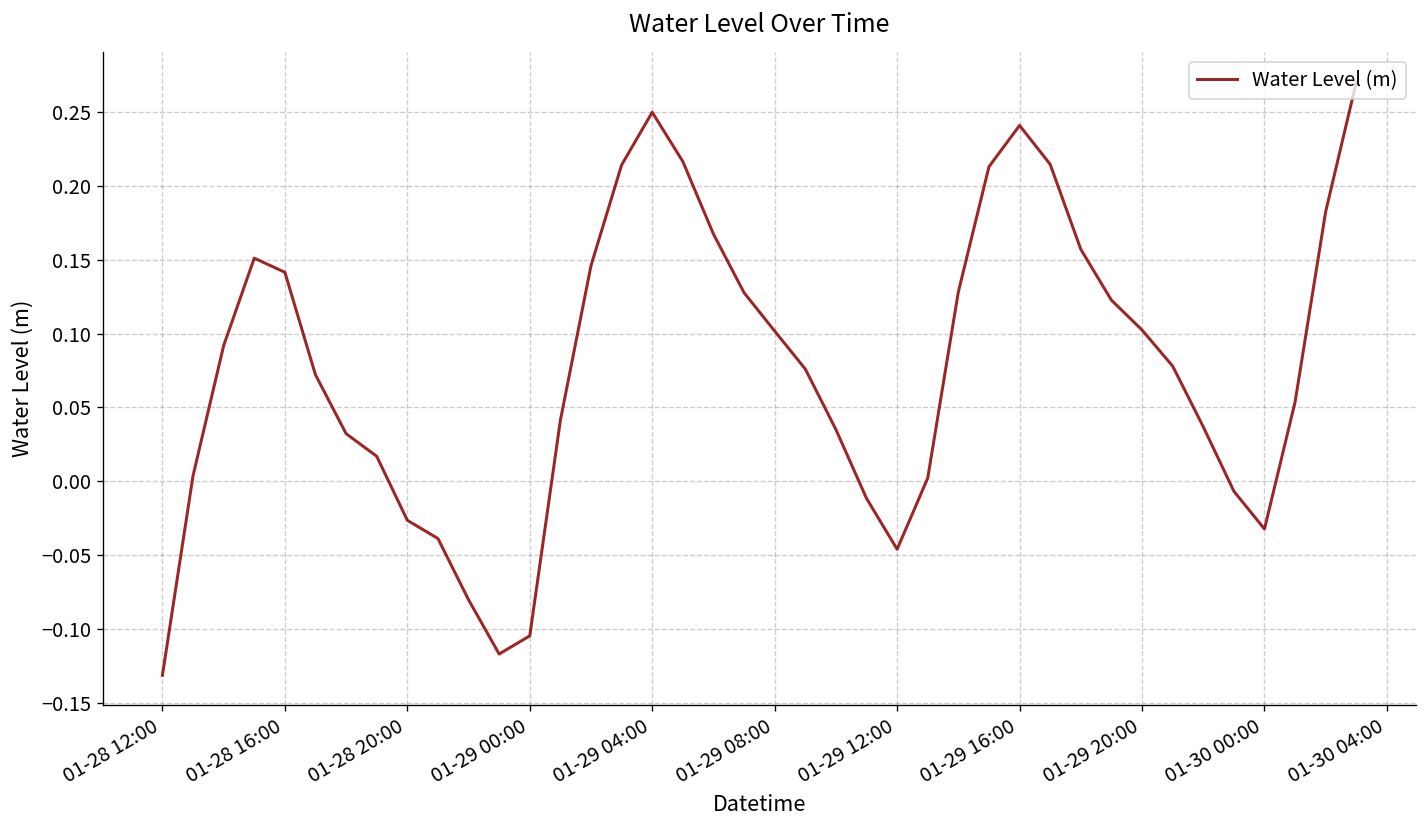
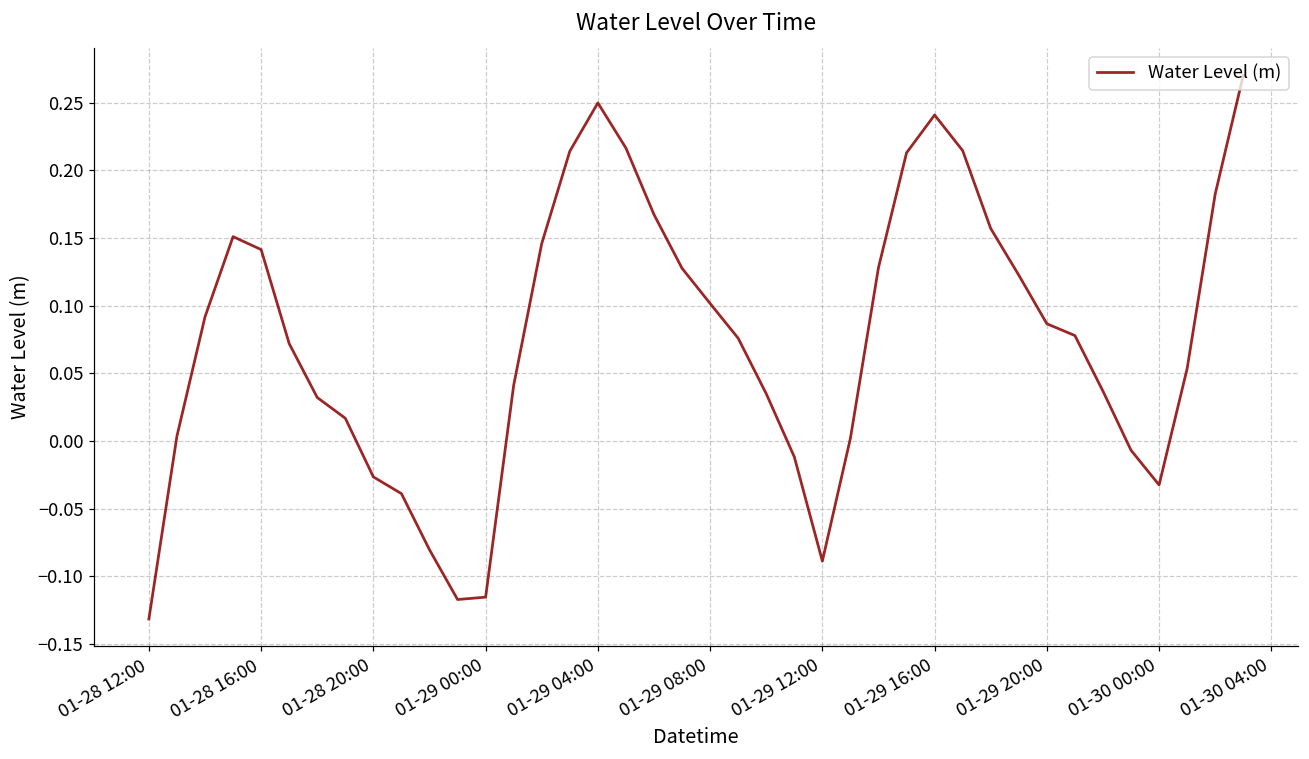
01-29 00:00: -0.105 -> -0.115
01-29 12:00: -0.046 -> -0.089
01-29 20:00: 0.102 -> 0.087
